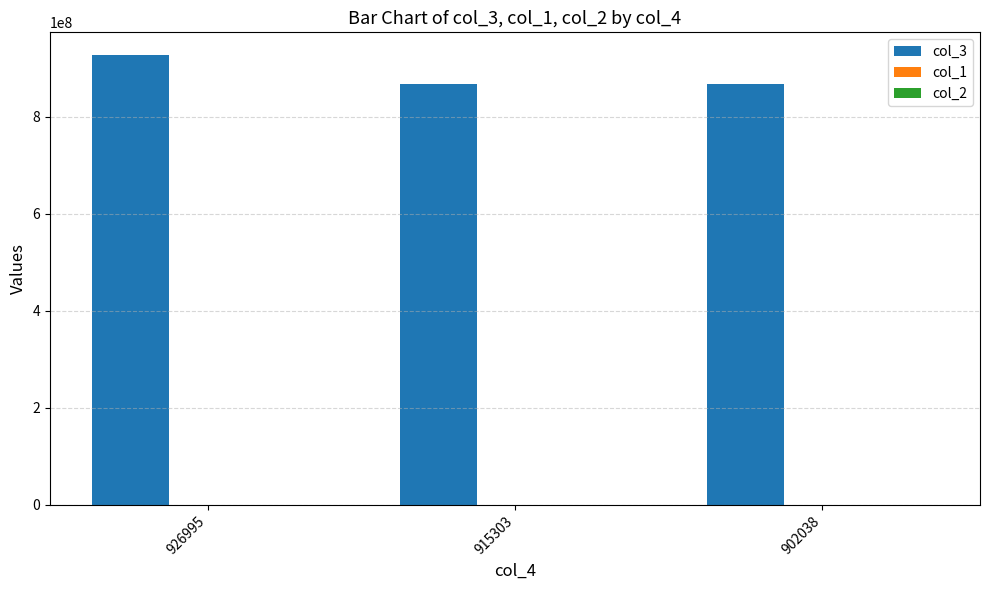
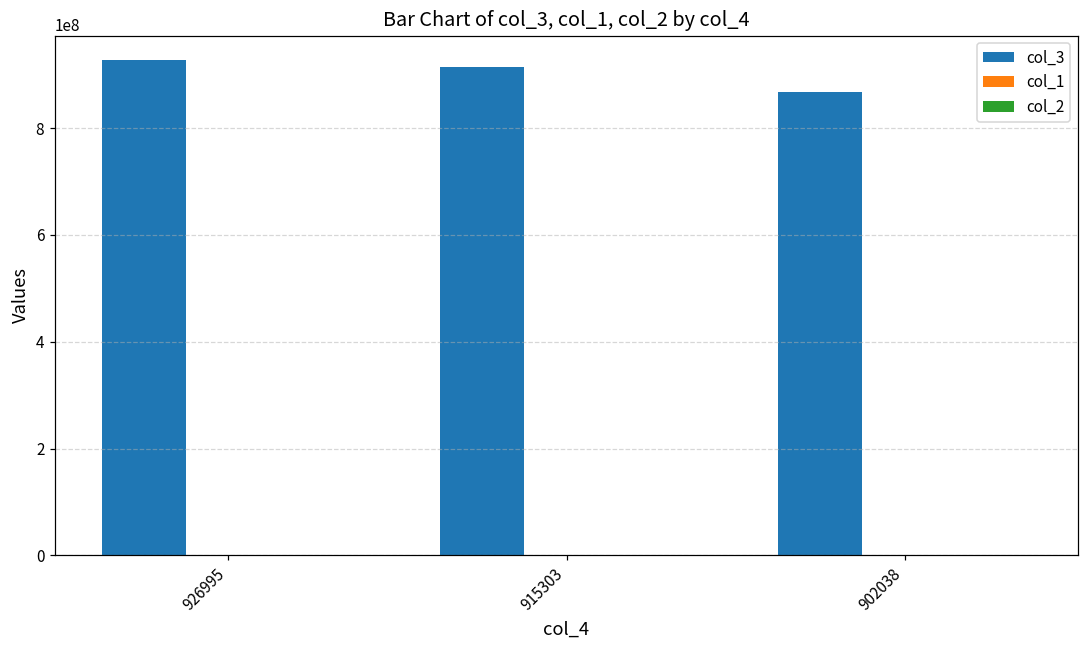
col_3, 915303: 870000000 -> 920000000
